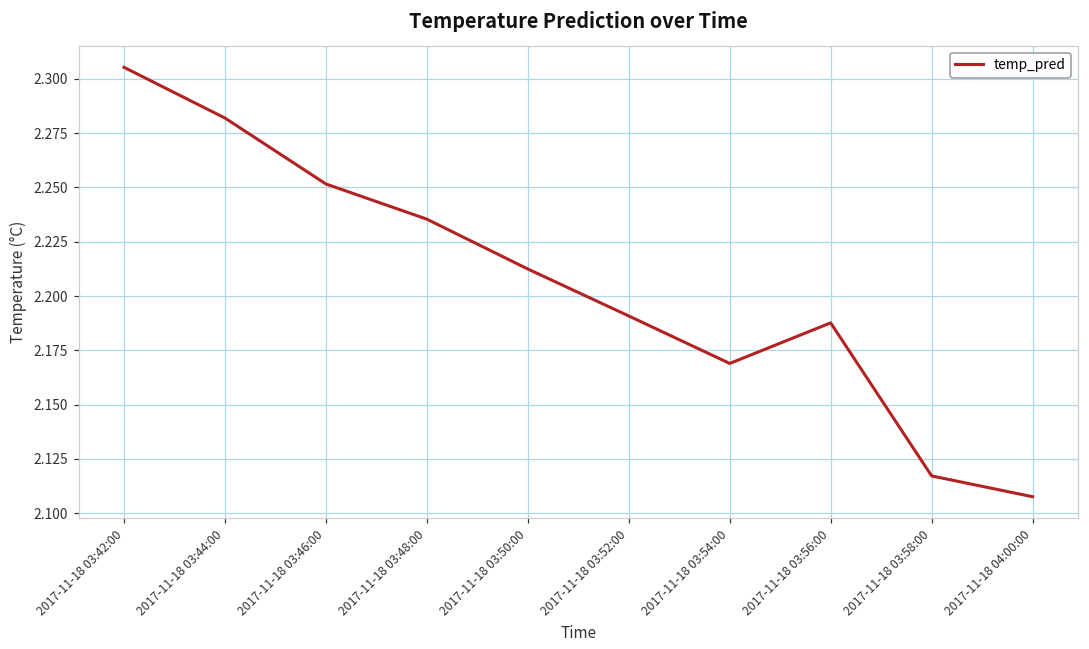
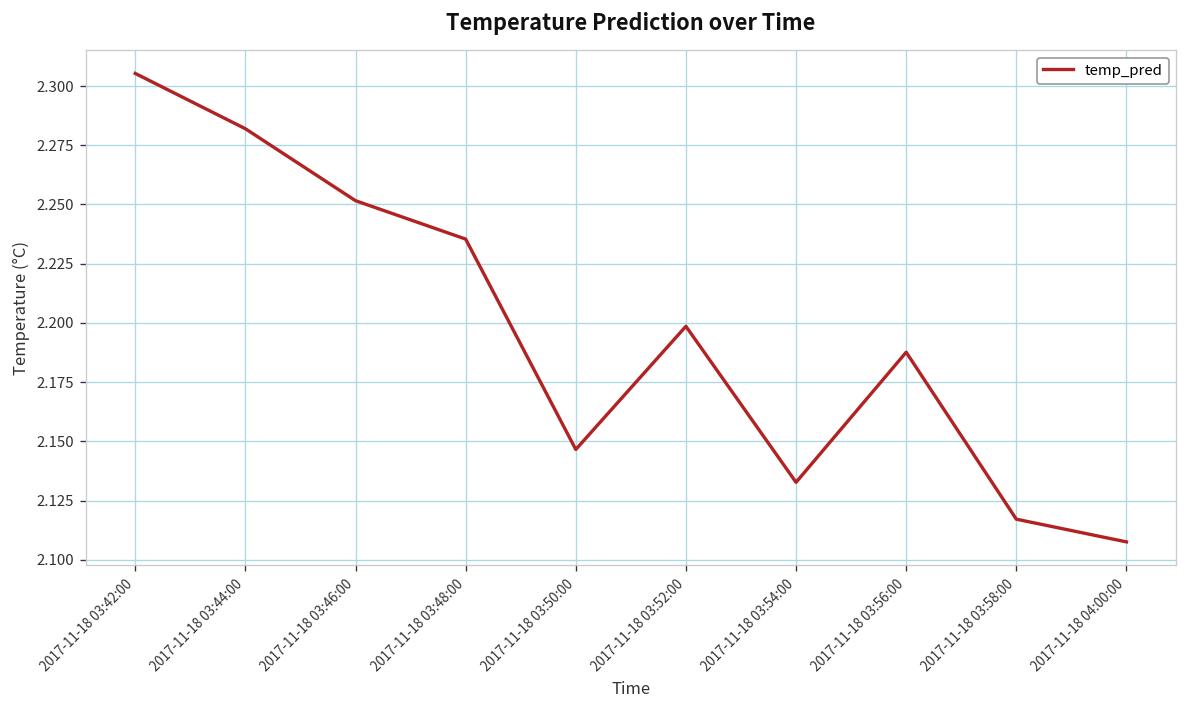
2017-11-18 03:50:00: 2.212 -> 2.147
2017-11-18 03:52:00: 2.191 -> 2.199
2017-11-18 03:54:00: 2.169 -> 2.133
